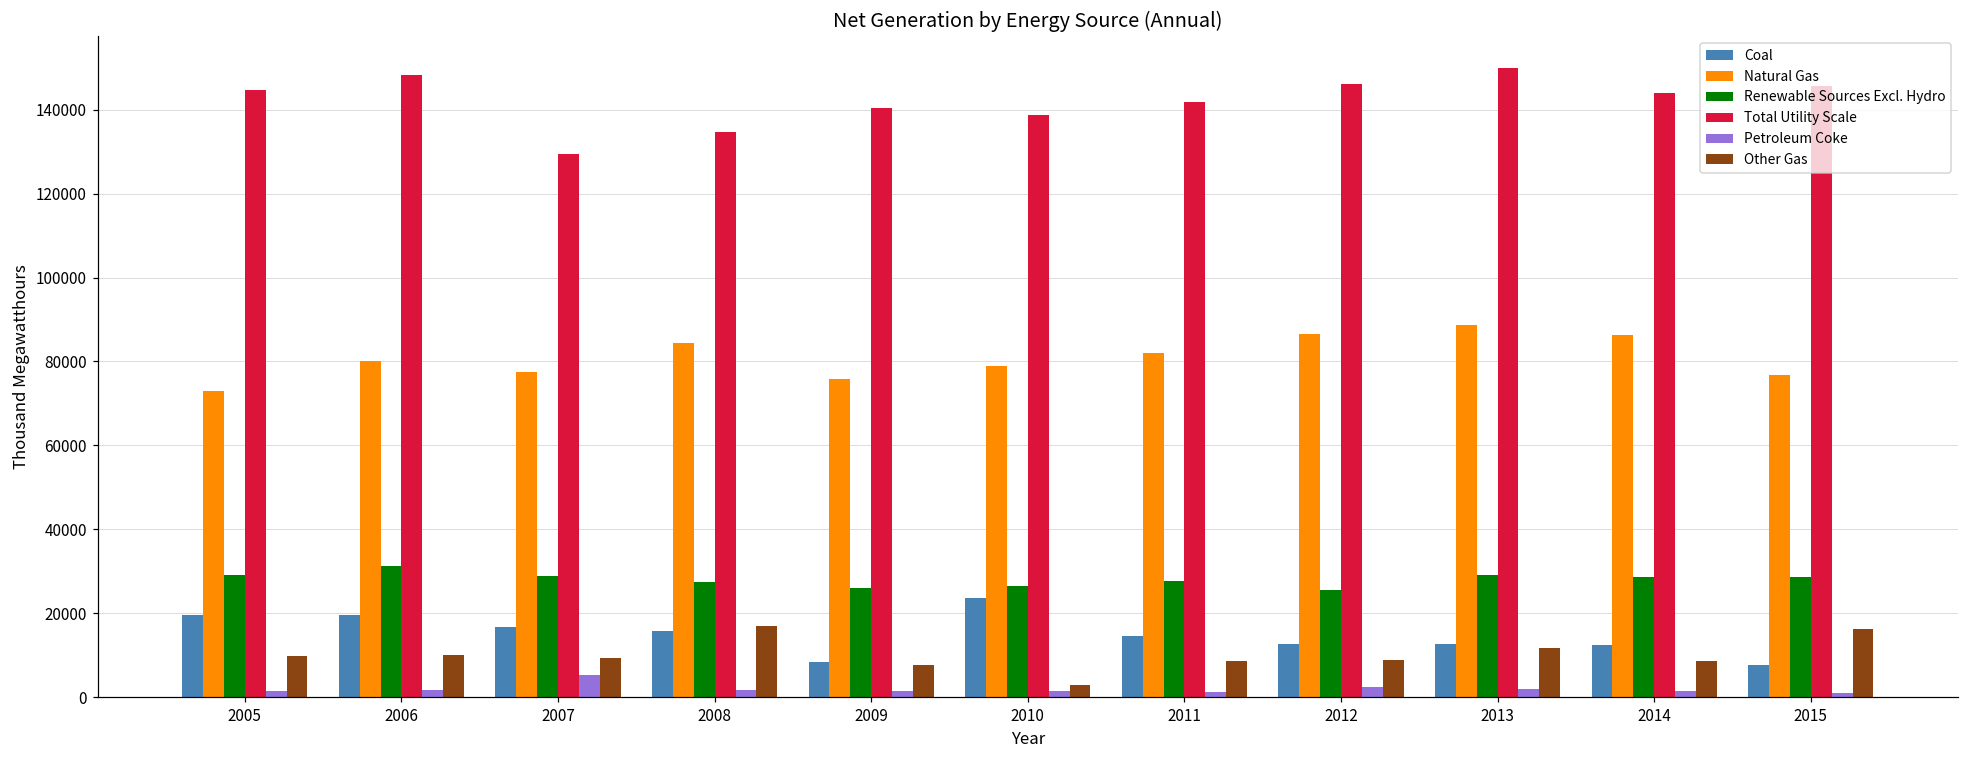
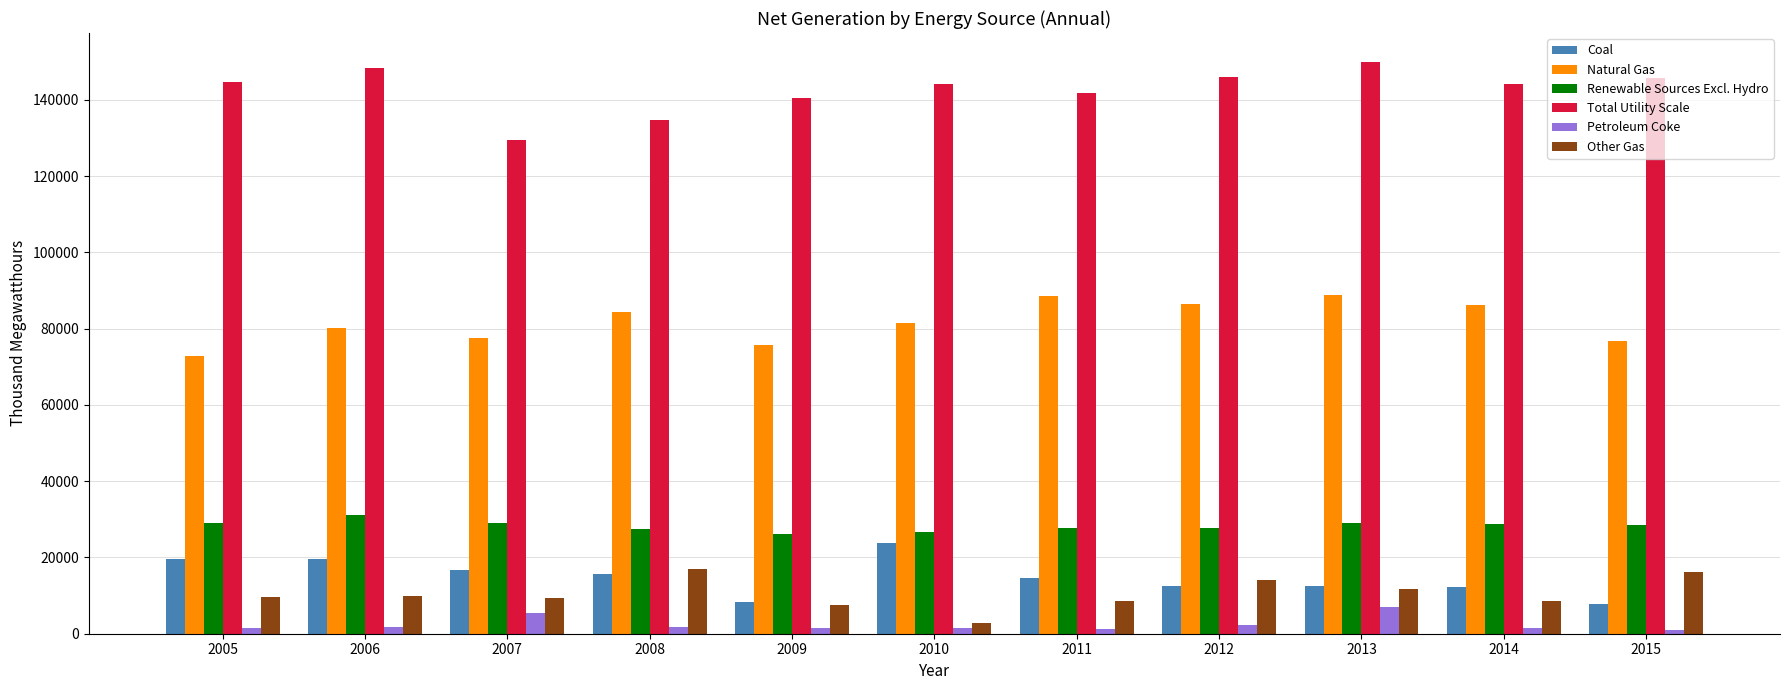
Natural Gas, 2010: 79000 -> 82000
Total Utility Scale, 2010: 139000 -> 144000
Natural Gas, 2011: 82000 -> 89000
Renewable Sources Excl. Hydro, 2012: 26000 -> 28000
Other Gas, 2012: 9000 -> 14000
Petroleum Coke, 2013: 2000 -> 7000
